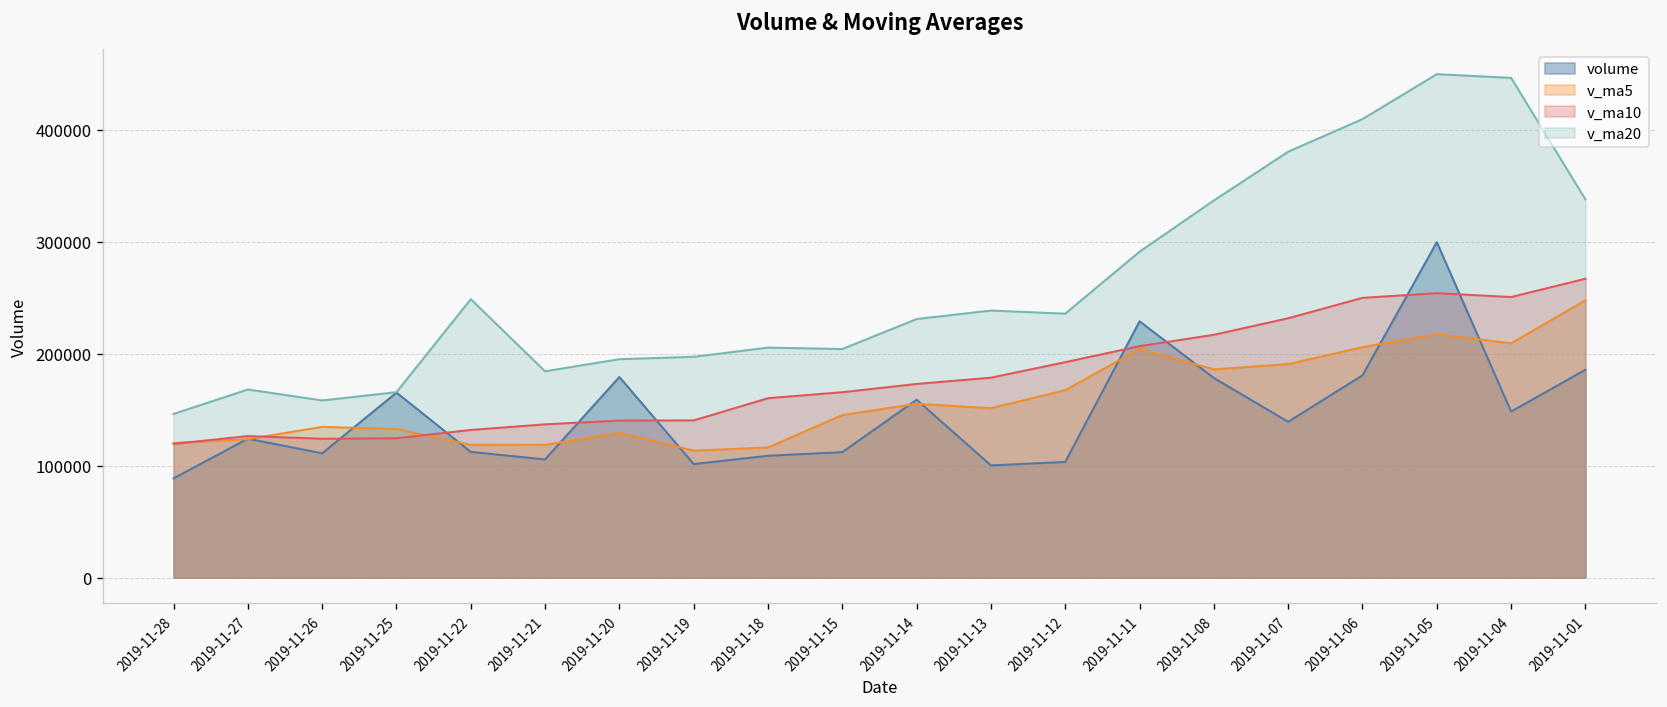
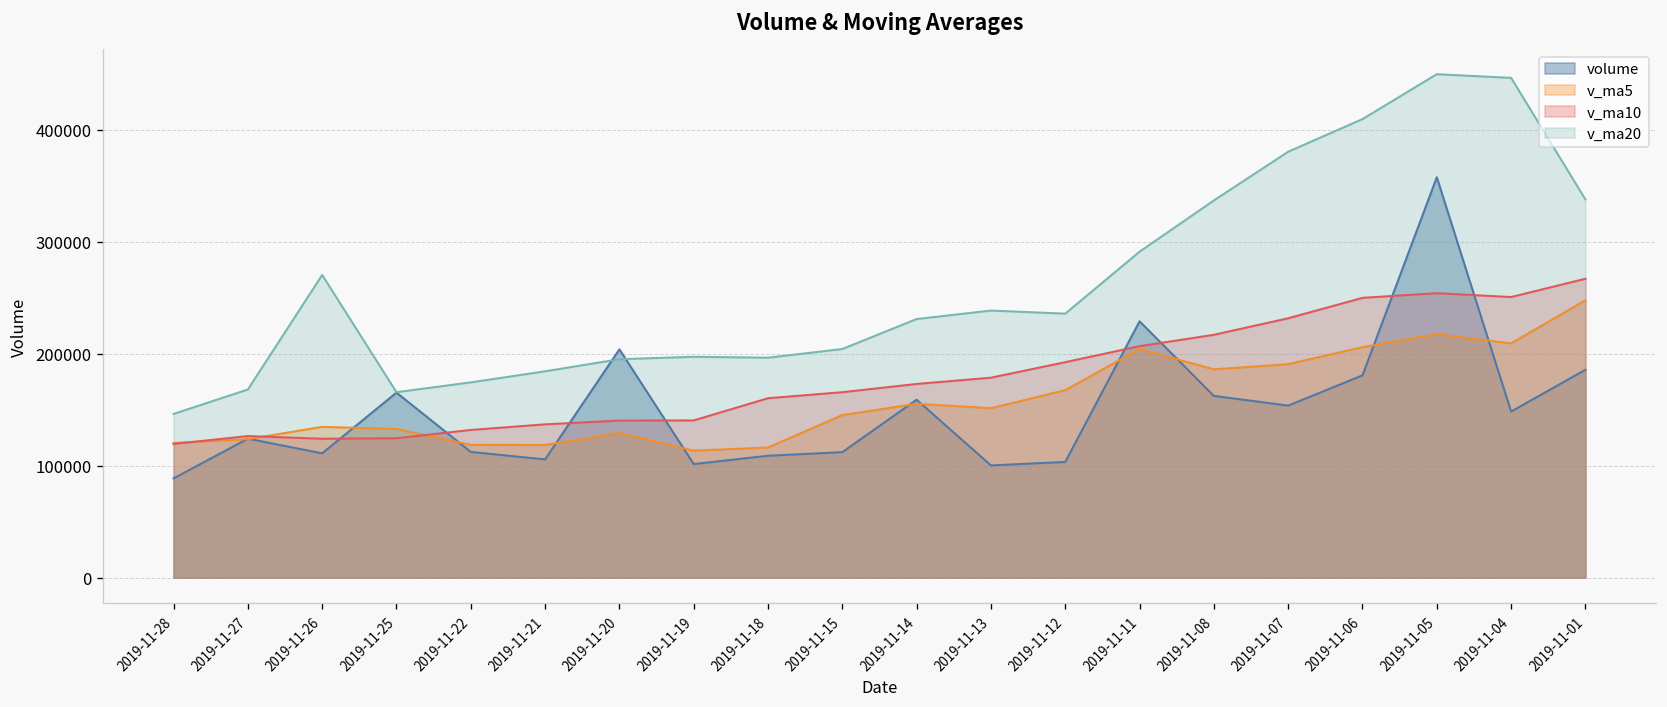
v_ma20, 2019-11-26: 160000 -> 270000
v_ma20, 2019-11-22: 250000 -> 170000
volume, 2019-11-20: 180000 -> 200000
v_ma20, 2019-11-18: 210000 -> 200000
volume, 2019-11-08: 180000 -> 160000
volume, 2019-11-07: 140000 -> 150000
volume, 2019-11-05: 300000 -> 360000
